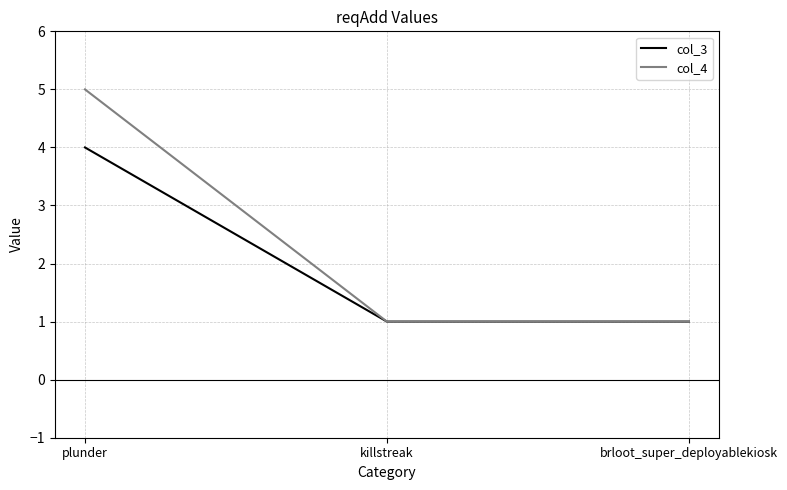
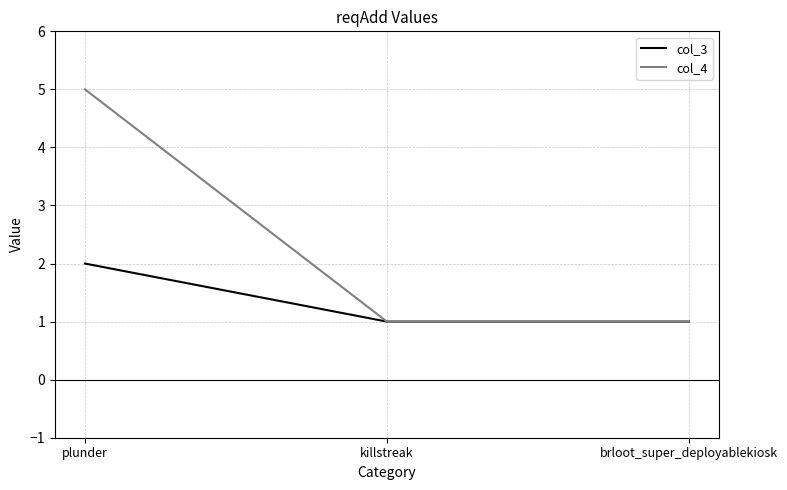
col_3, plunder: 4 -> 2
